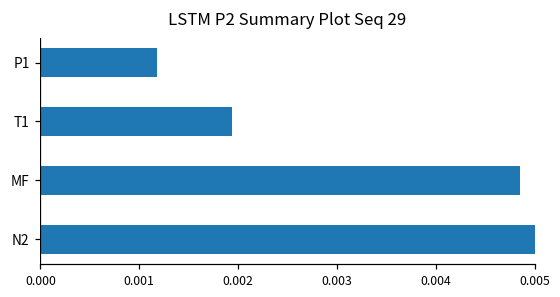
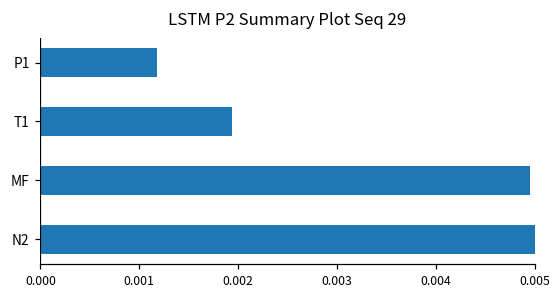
MF: 0.0048 -> 0.0050
